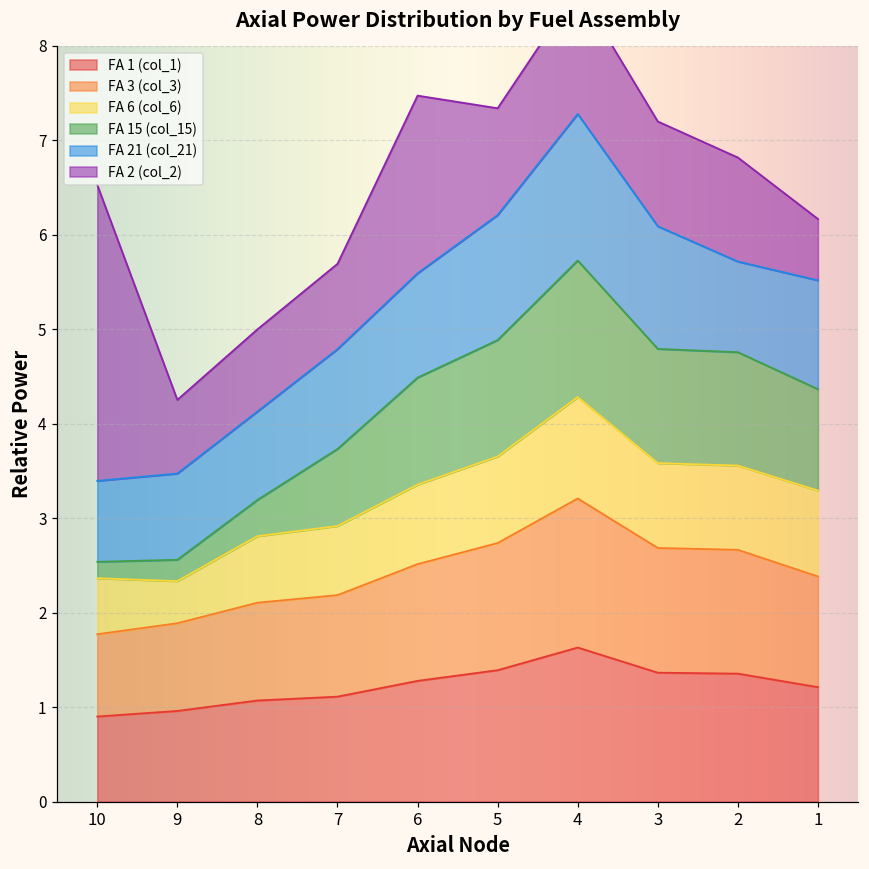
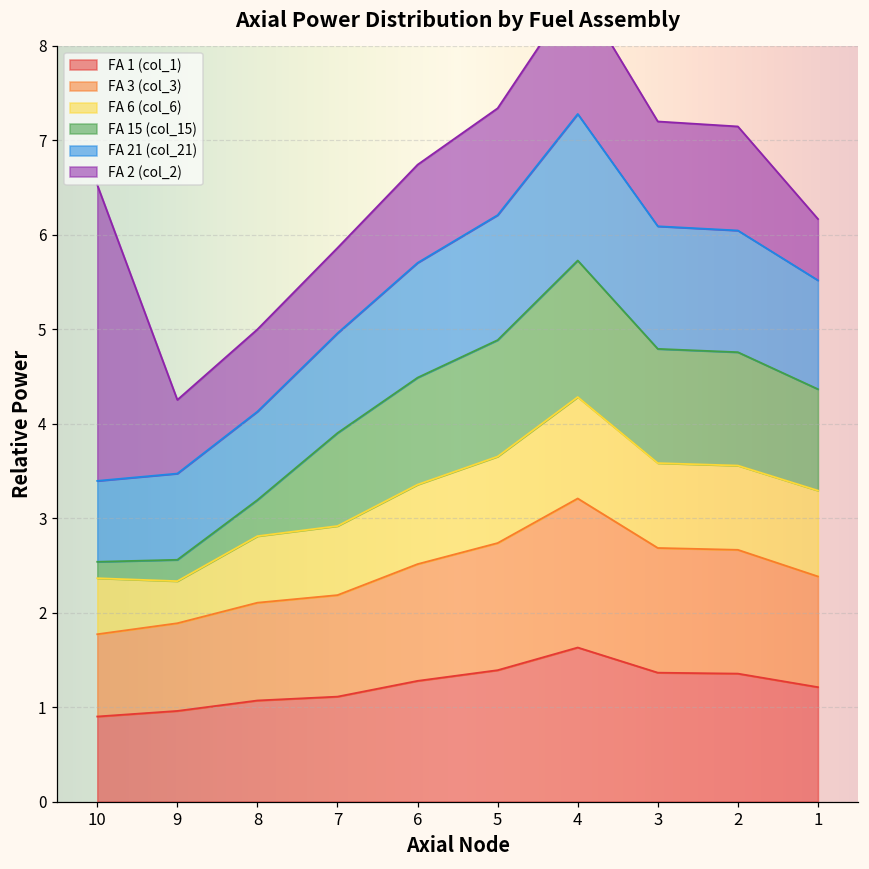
FA 15 (col_15), 7: 0.8 -> 1.0
FA 21 (col_21), 6: 1.1 -> 1.2
FA 2 (col_2), 6: 1.9 -> 1.0
FA 21 (col_21), 2: 1.0 -> 1.3
